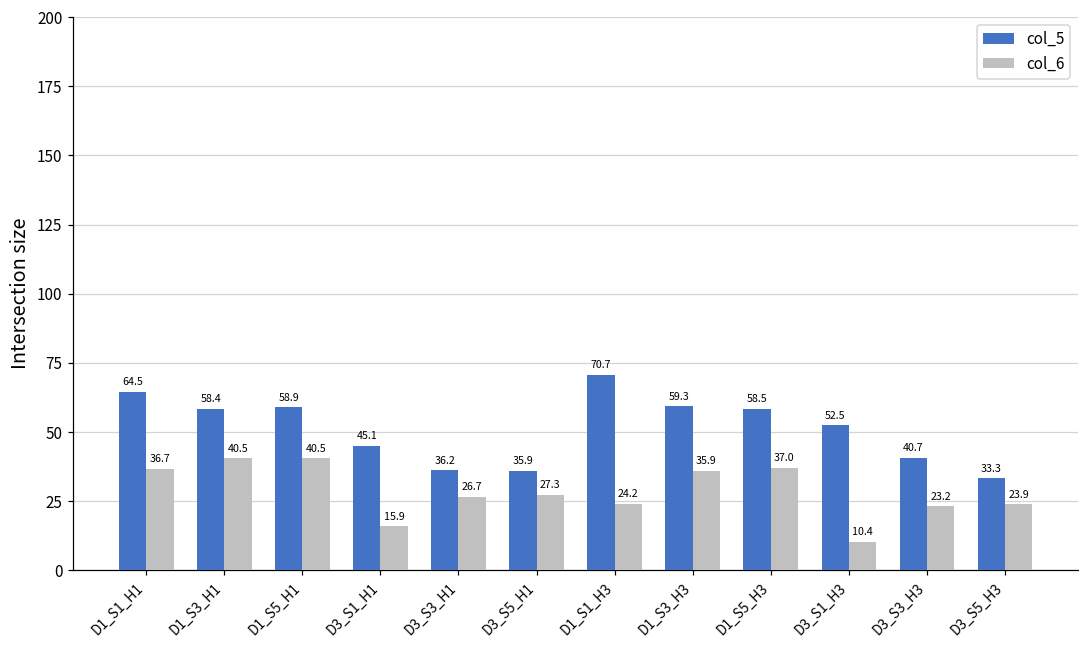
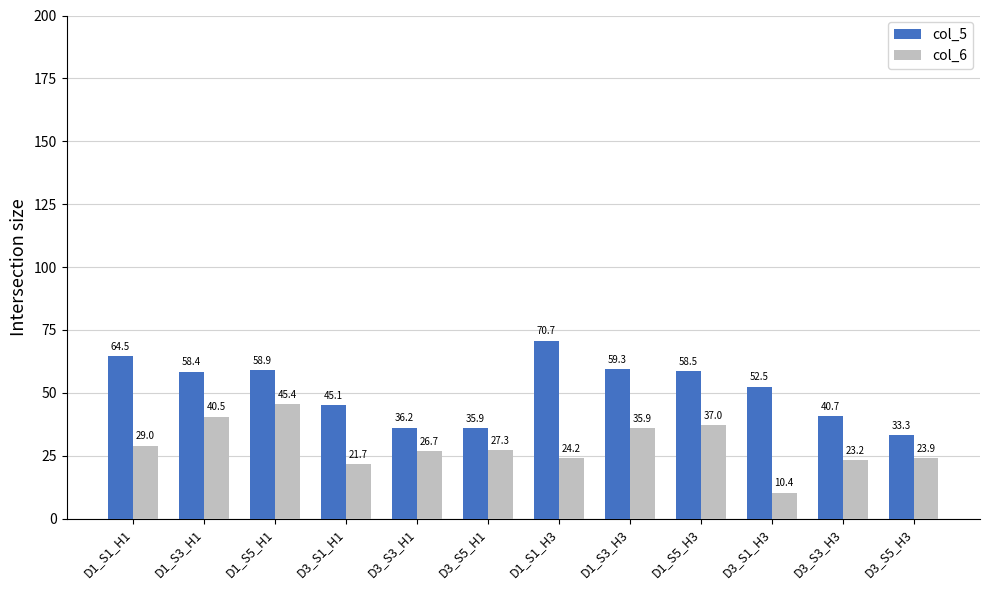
col_6, D1_S1_H1: 36.7 -> 29.0
col_6, D1_S5_H1: 40.5 -> 45.4
col_6, D3_S1_H1: 15.9 -> 21.7
